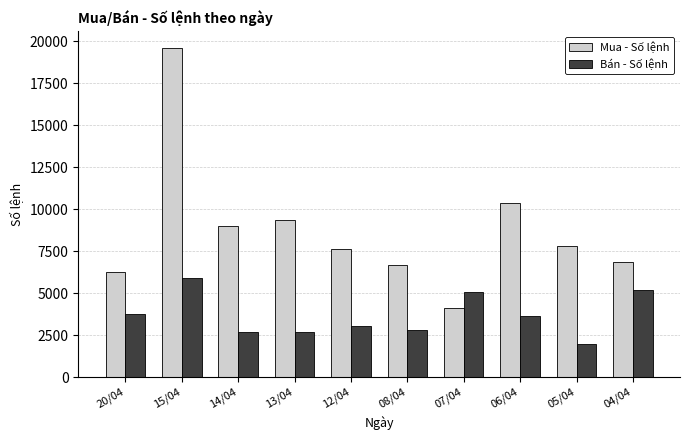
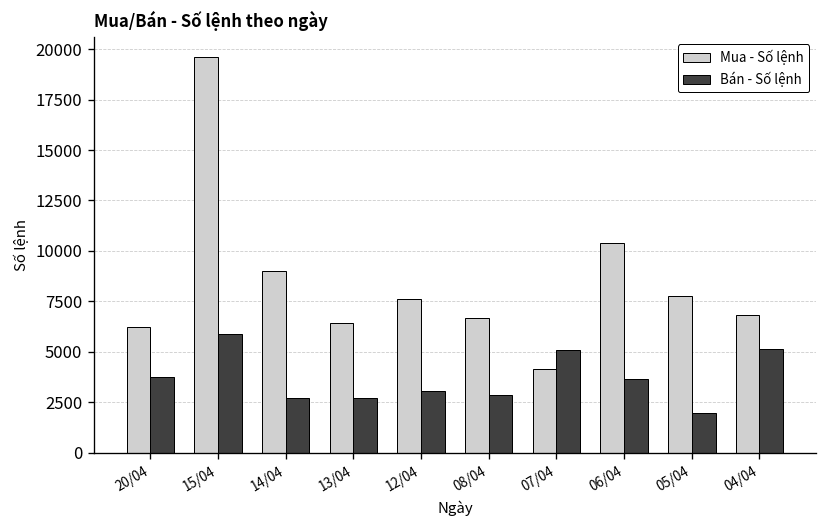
Mua - Số lệnh, 13/04: 9400 -> 6400
